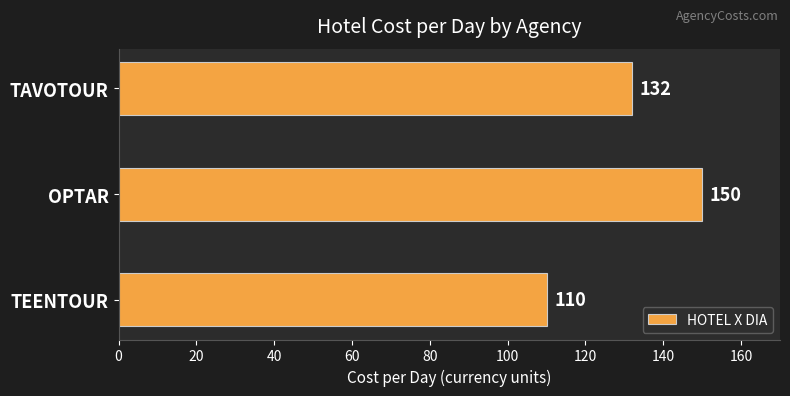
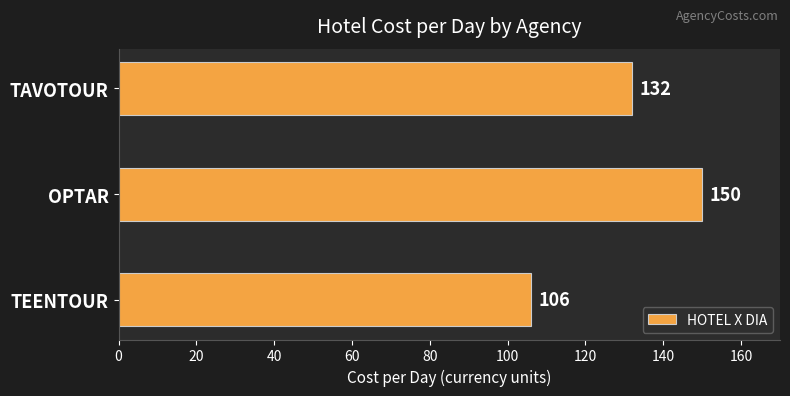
TEENTOUR: 110 -> 106
